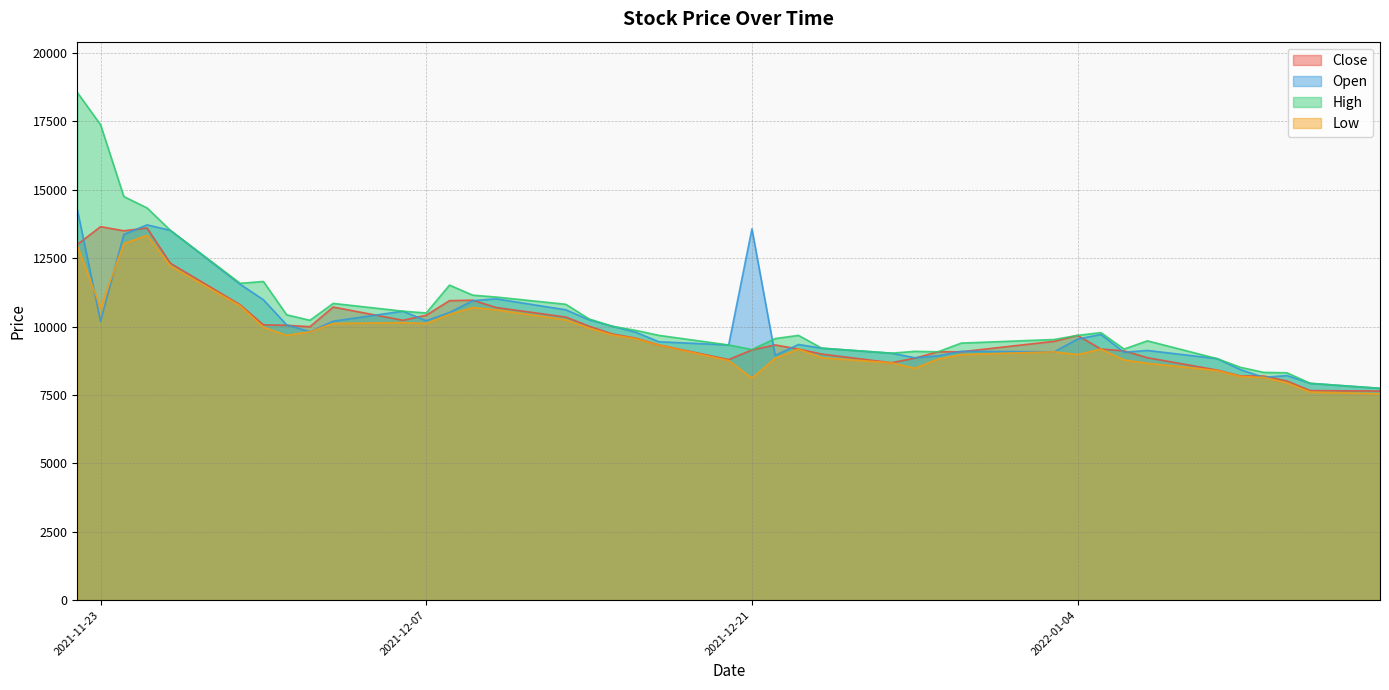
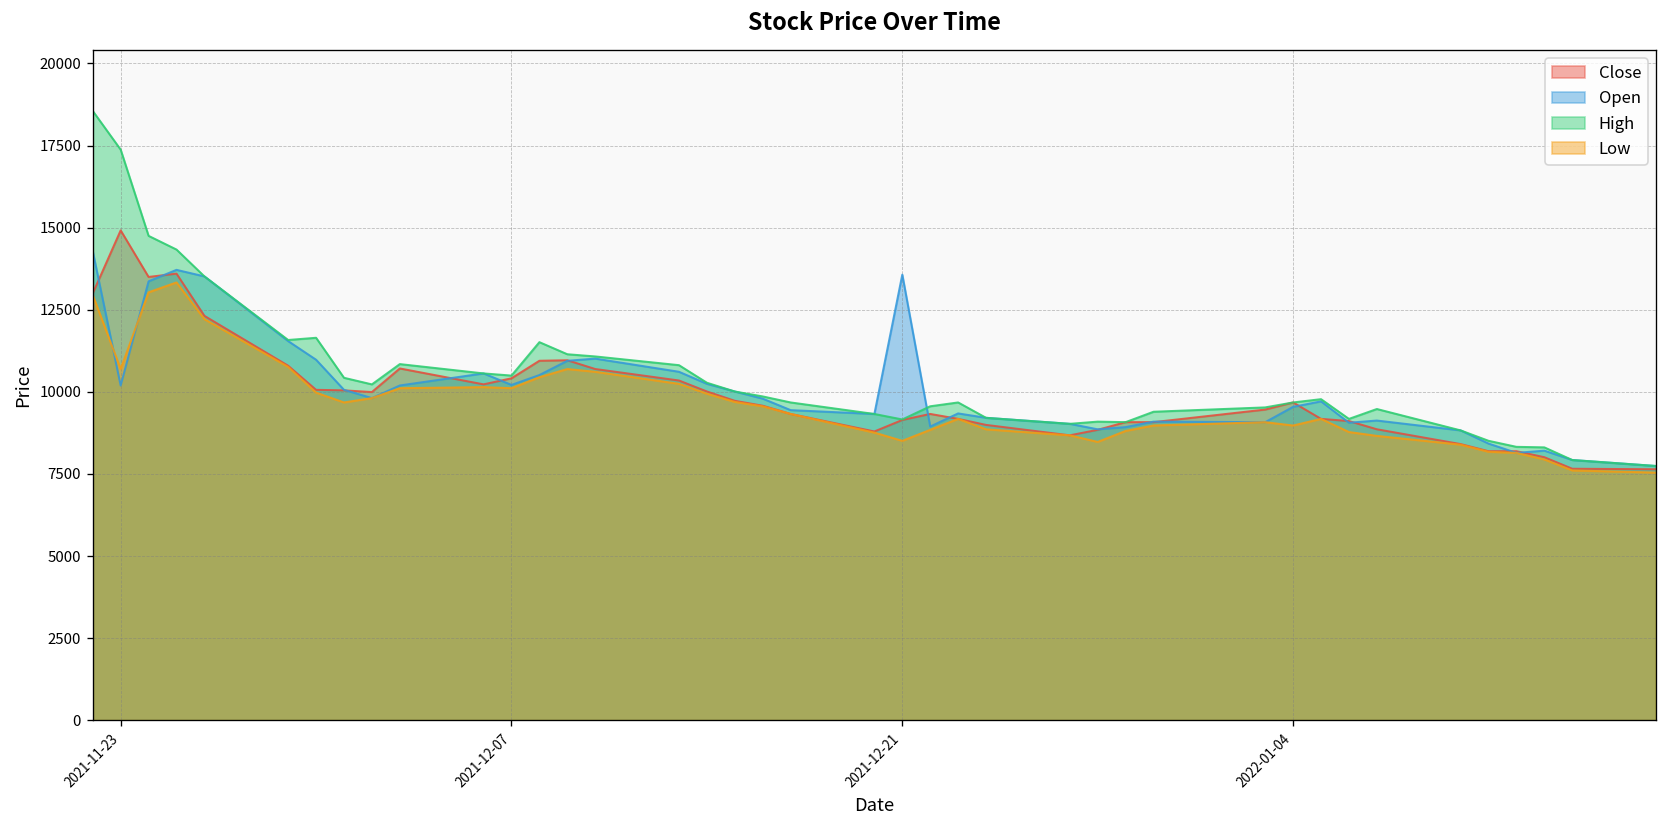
Close, 2021-11-23: 13600 -> 14900
Low, 2021-12-21: 8100 -> 8500
